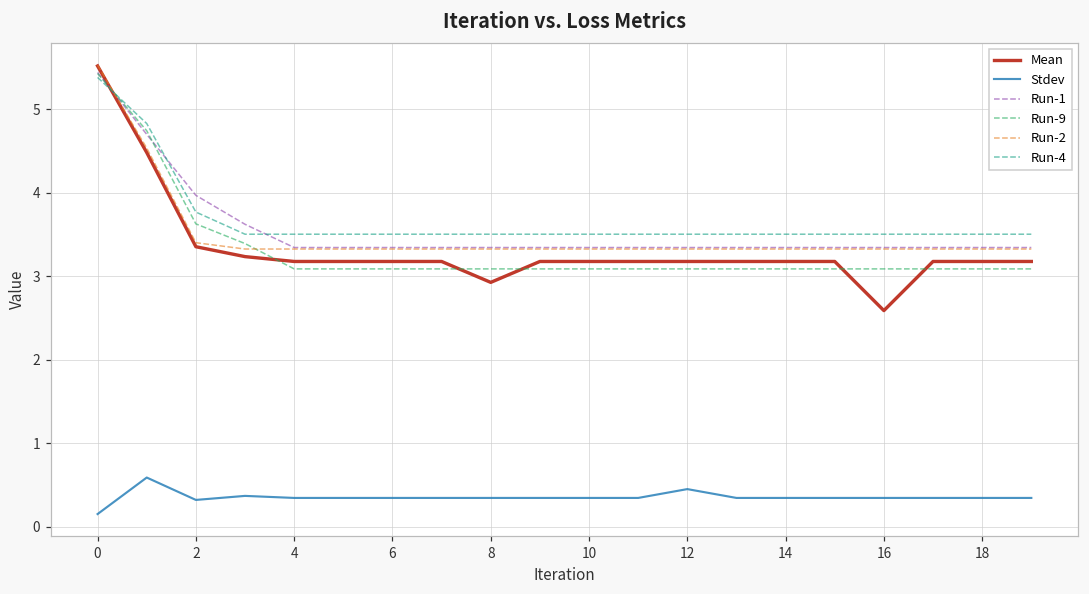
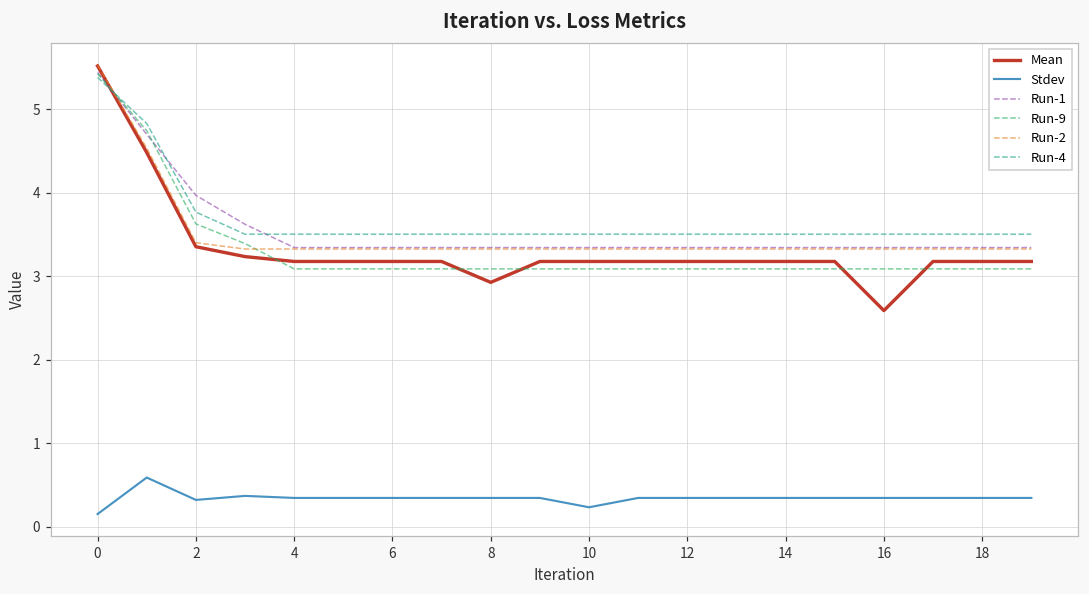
Stdev, 10: 0.3 -> 0.2
Stdev, 12: 0.5 -> 0.3
